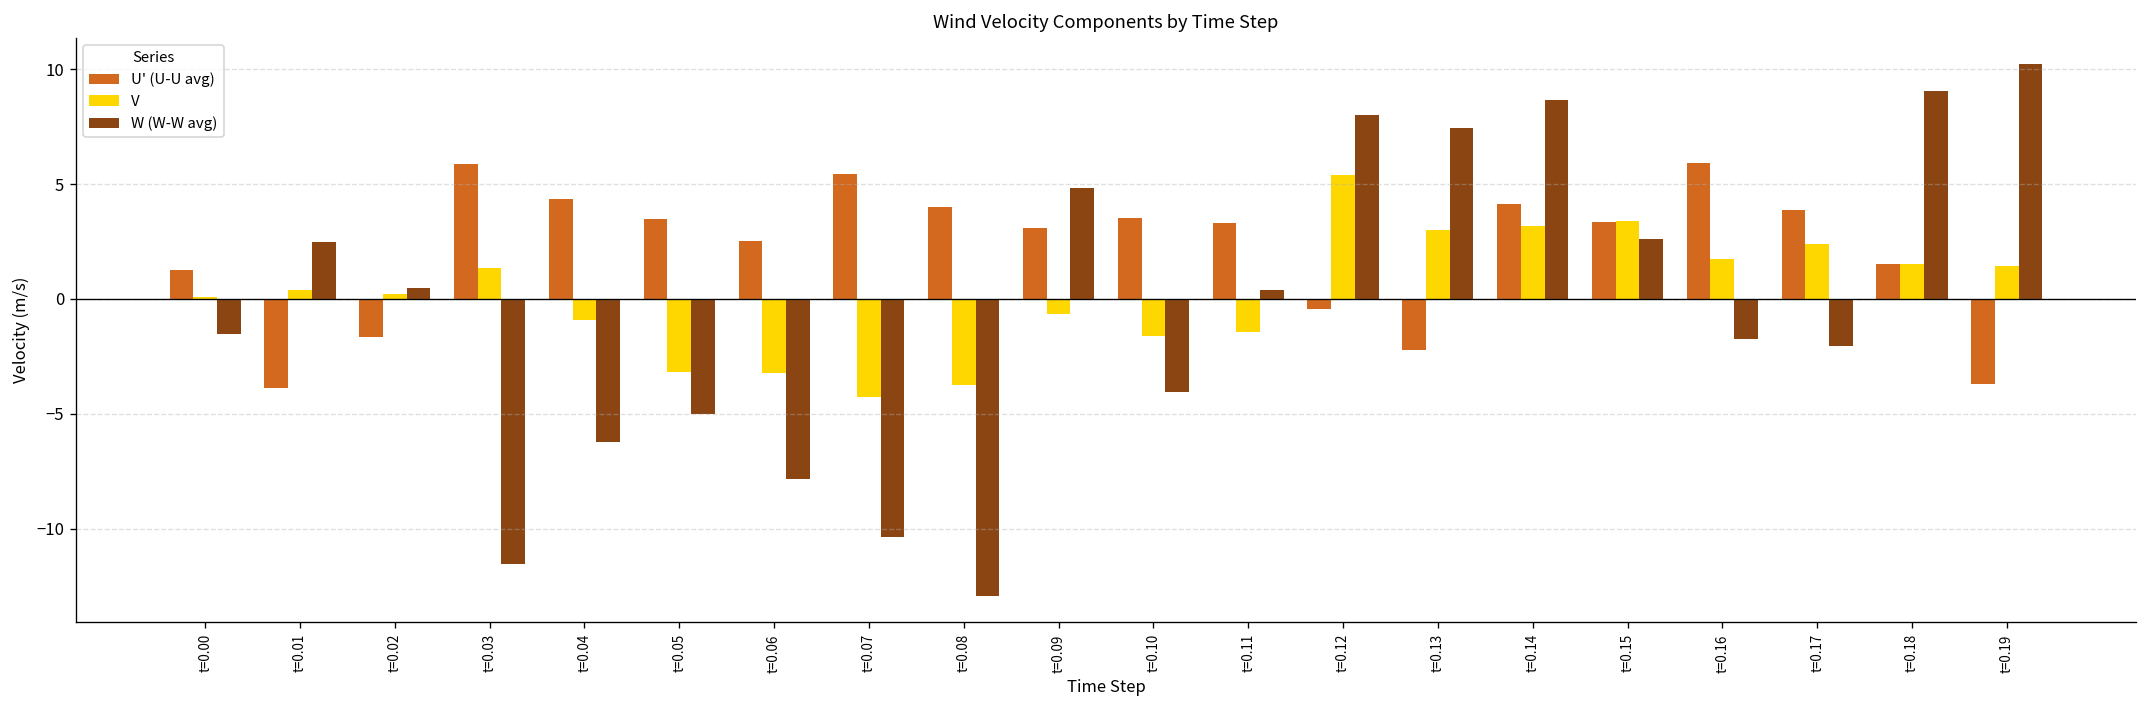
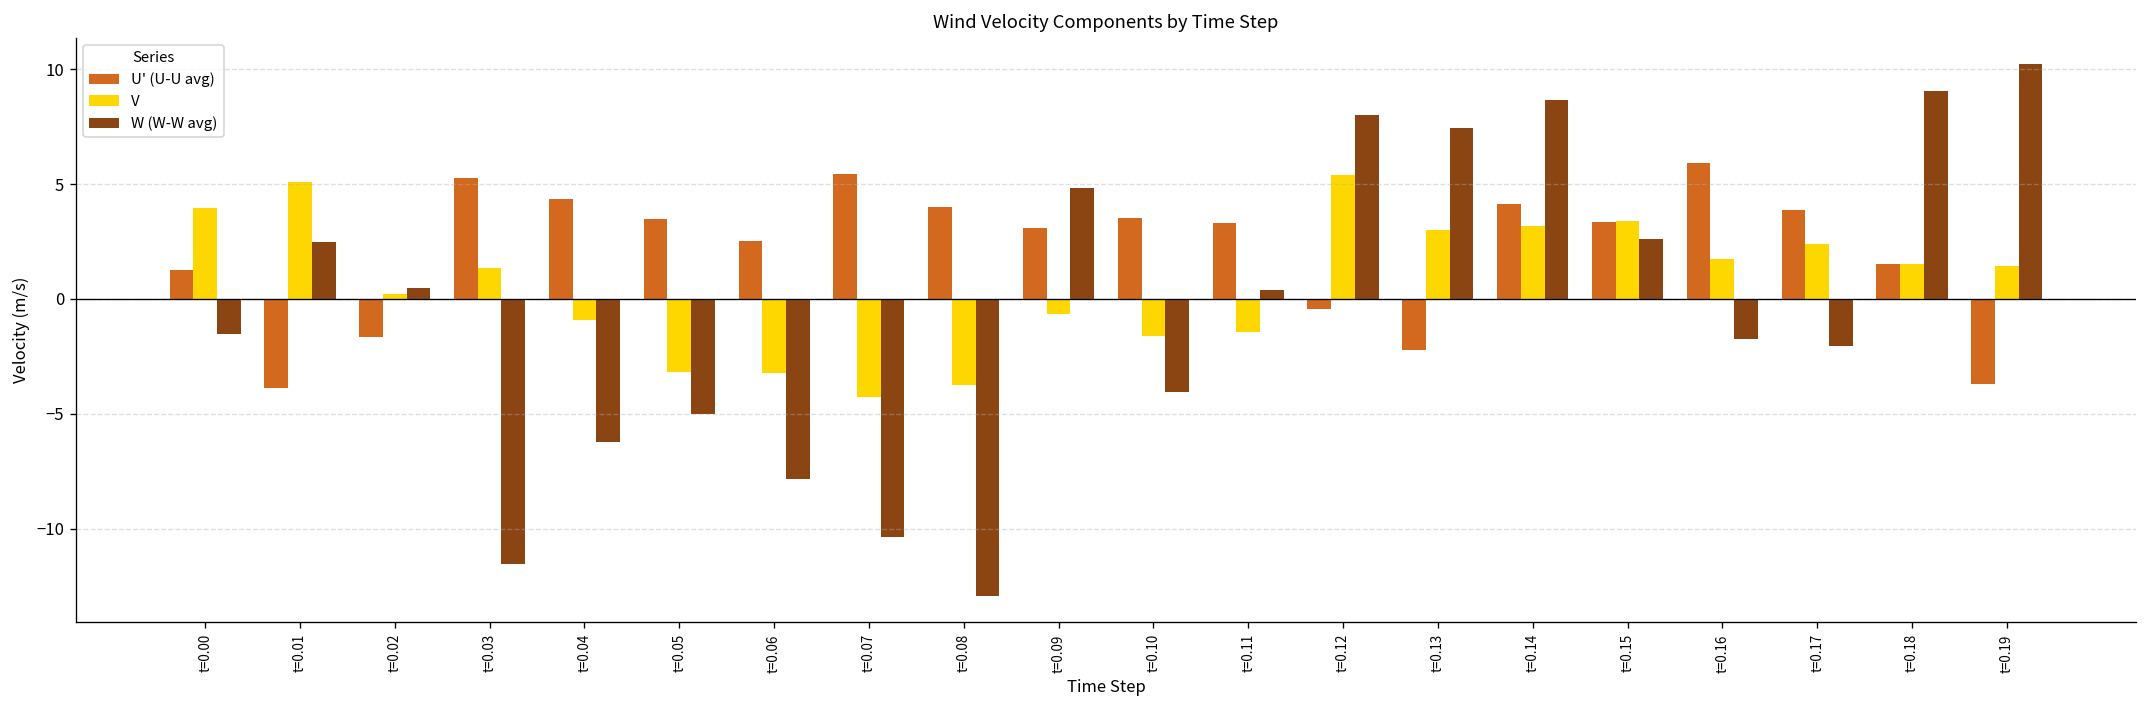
V, t=0.00: 0.1 -> 3.9
V, t=0.01: 0.4 -> 5.1
U' (U-U avg), t=0.03: 5.9 -> 5.3
